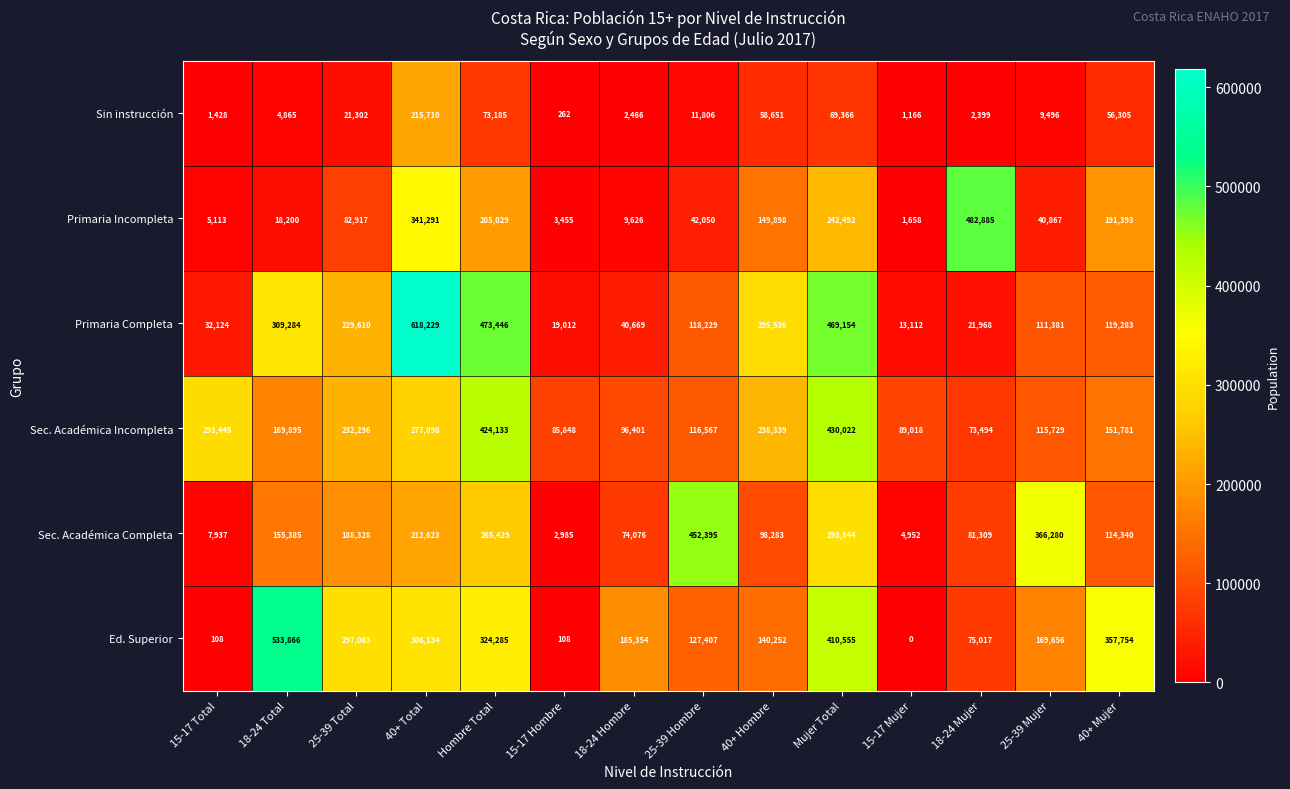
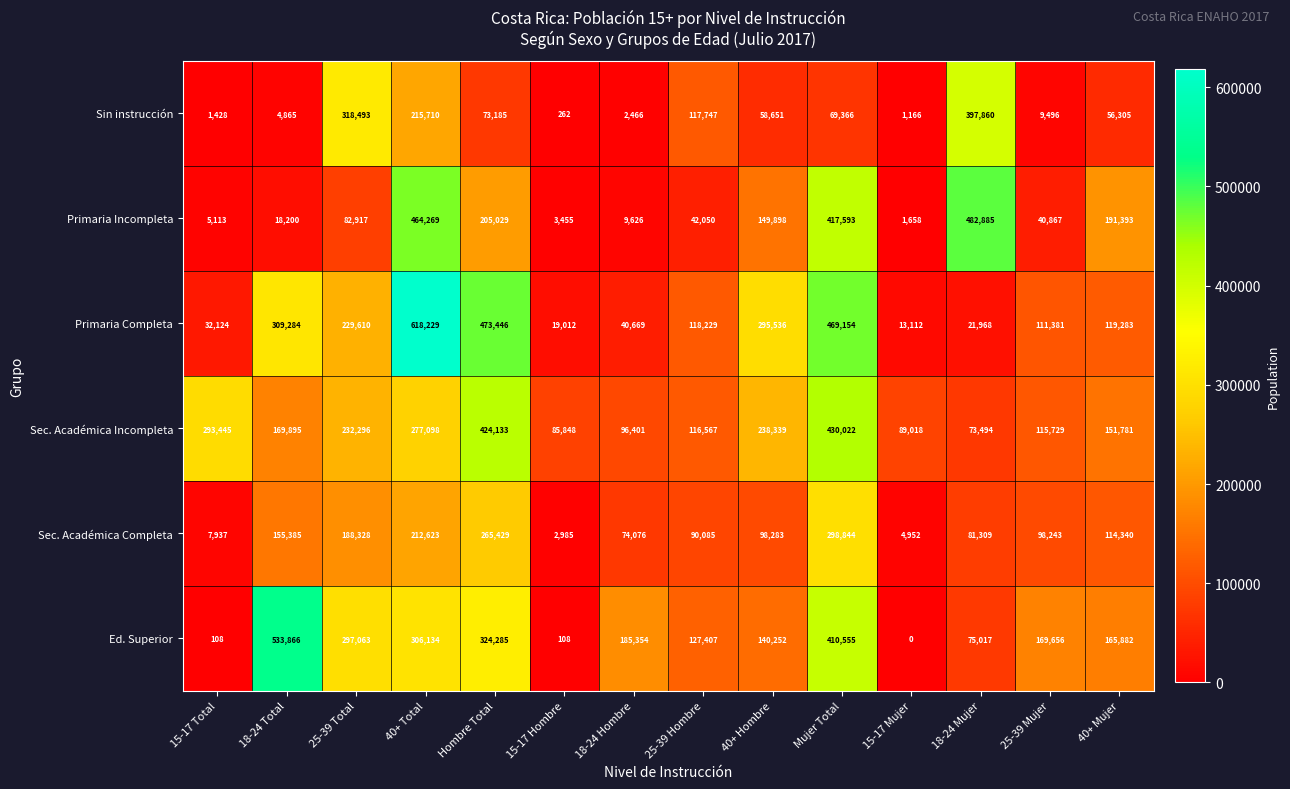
Sin instrucción, 25-39 Total: 21,302 -> 318,493
Sin instrucción, 25-39 Hombre: 11,806 -> 117,747
Sin instrucción, 18-24 Mujer: 2,399 -> 397,860
Primaria Incompleta, 40+ Total: 341,291 -> 464,269
Primaria Incompleta, Mujer Total: 242,492 -> 417,593
Sec. Académica Completa, 25-39 Hombre: 452,395 -> 90,085
Sec. Académica Completa, 25-39 Mujer: 366,280 -> 98,243
Ed. Superior, 40+ Mujer: 357,754 -> 165,882
